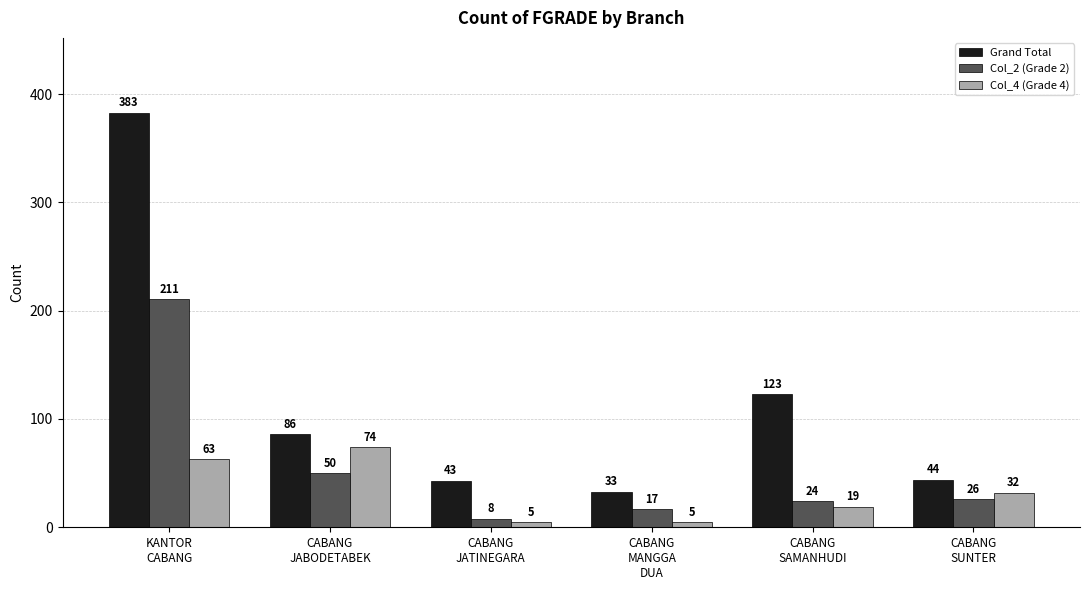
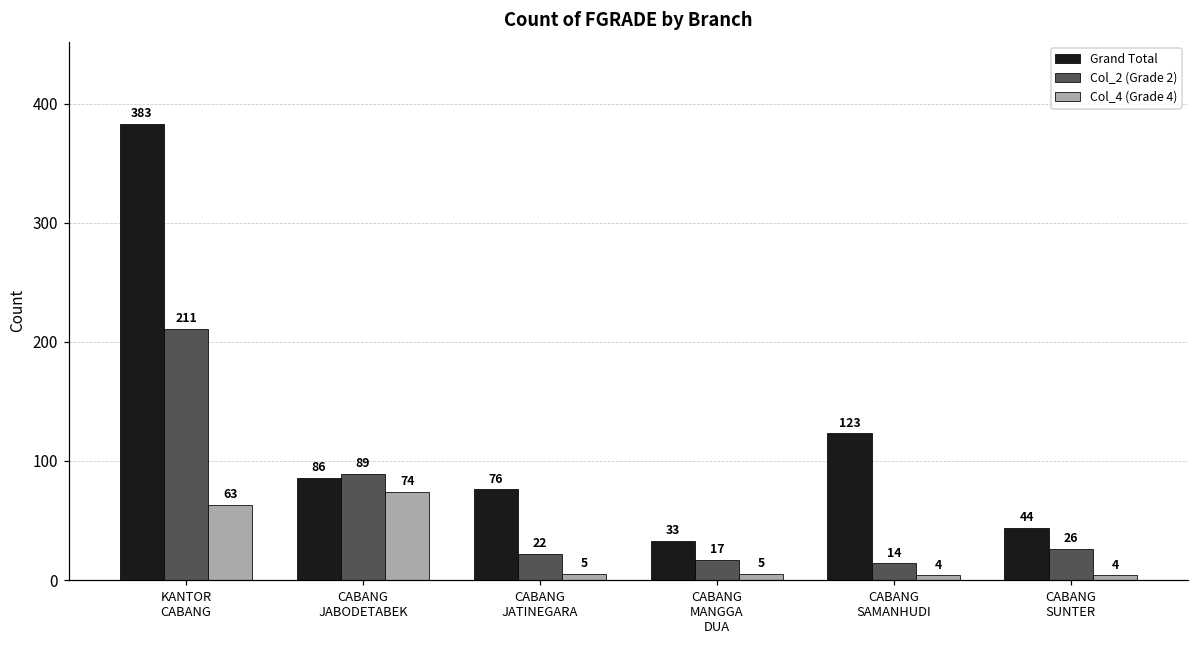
Col_2 (Grade 2), CABANG JABODETABEK: 50 -> 89
Grand Total, CABANG JATINEGARA: 43 -> 76
Col_2 (Grade 2), CABANG JATINEGARA: 8 -> 22
Col_2 (Grade 2), CABANG SAMANHUDI: 24 -> 14
Col_4 (Grade 4), CABANG SAMANHUDI: 19 -> 4
Col_4 (Grade 4), CABANG SUNTER: 32 -> 4
